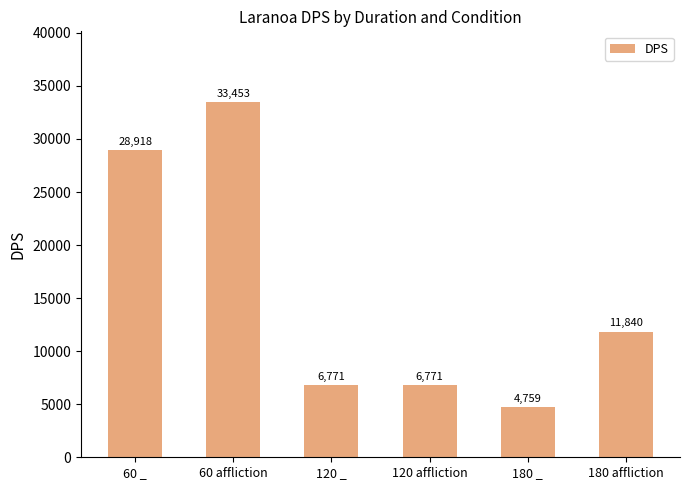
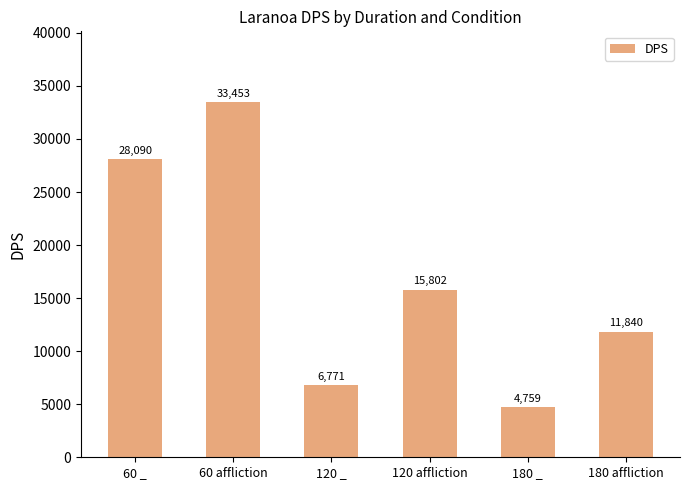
60 _: 28,918 -> 28,090
120 affliction: 6,771 -> 15,802
